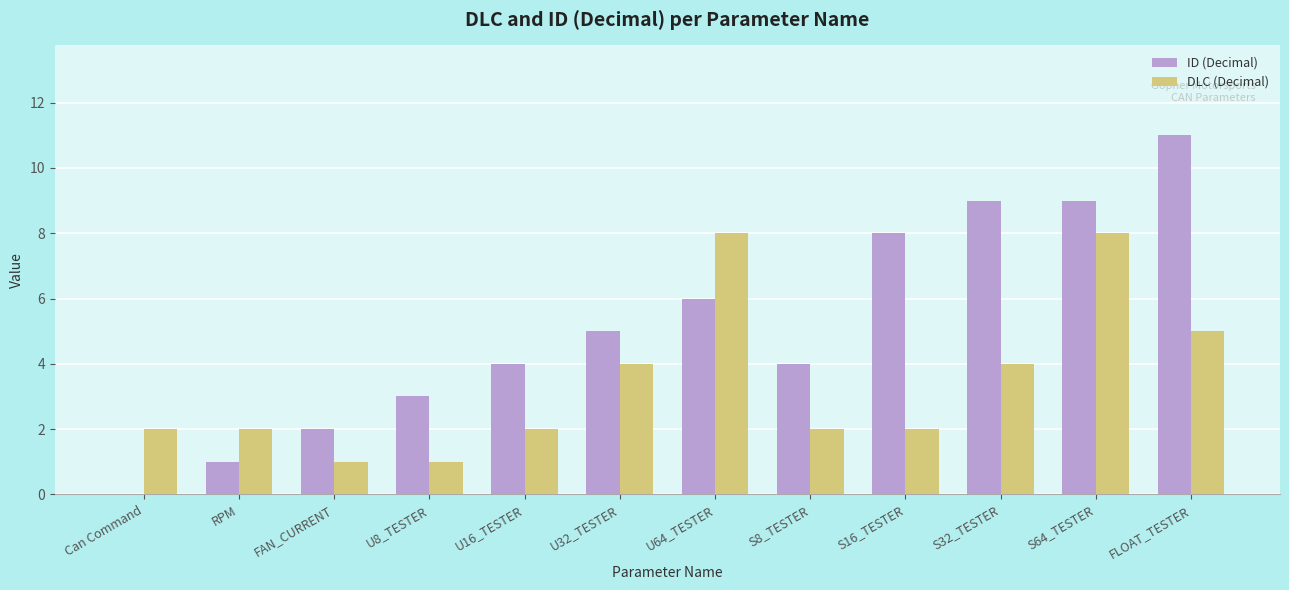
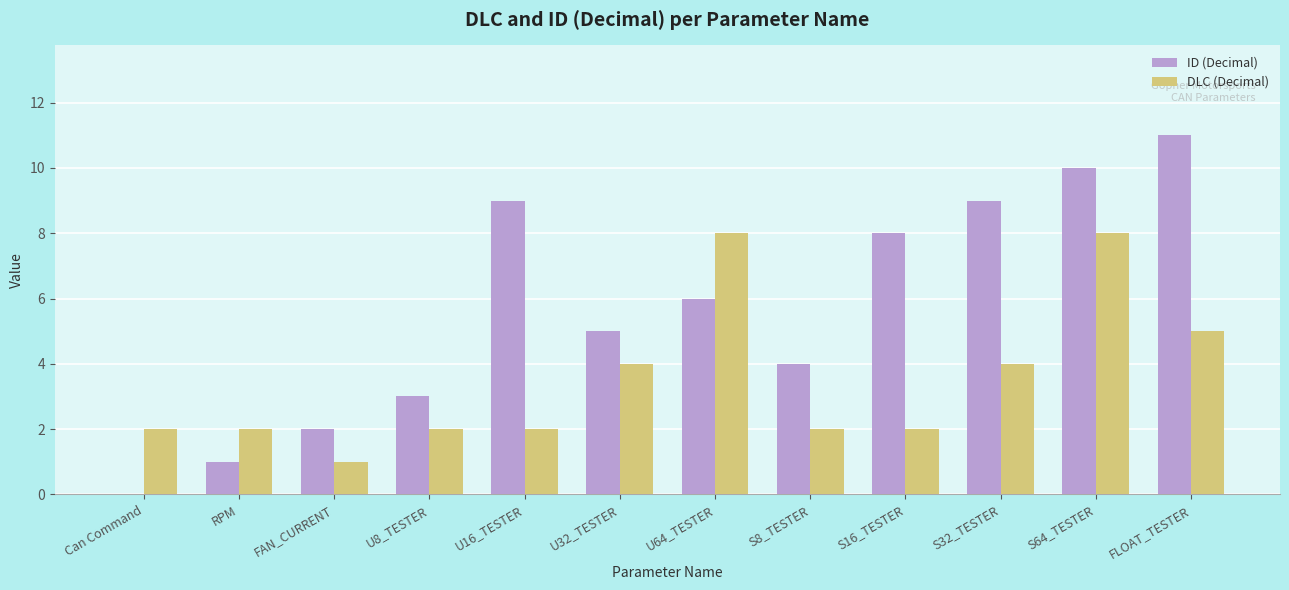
DLC (Decimal), U8_TESTER: 1 -> 2
ID (Decimal), U16_TESTER: 4 -> 9
ID (Decimal), S64_TESTER: 9 -> 10
